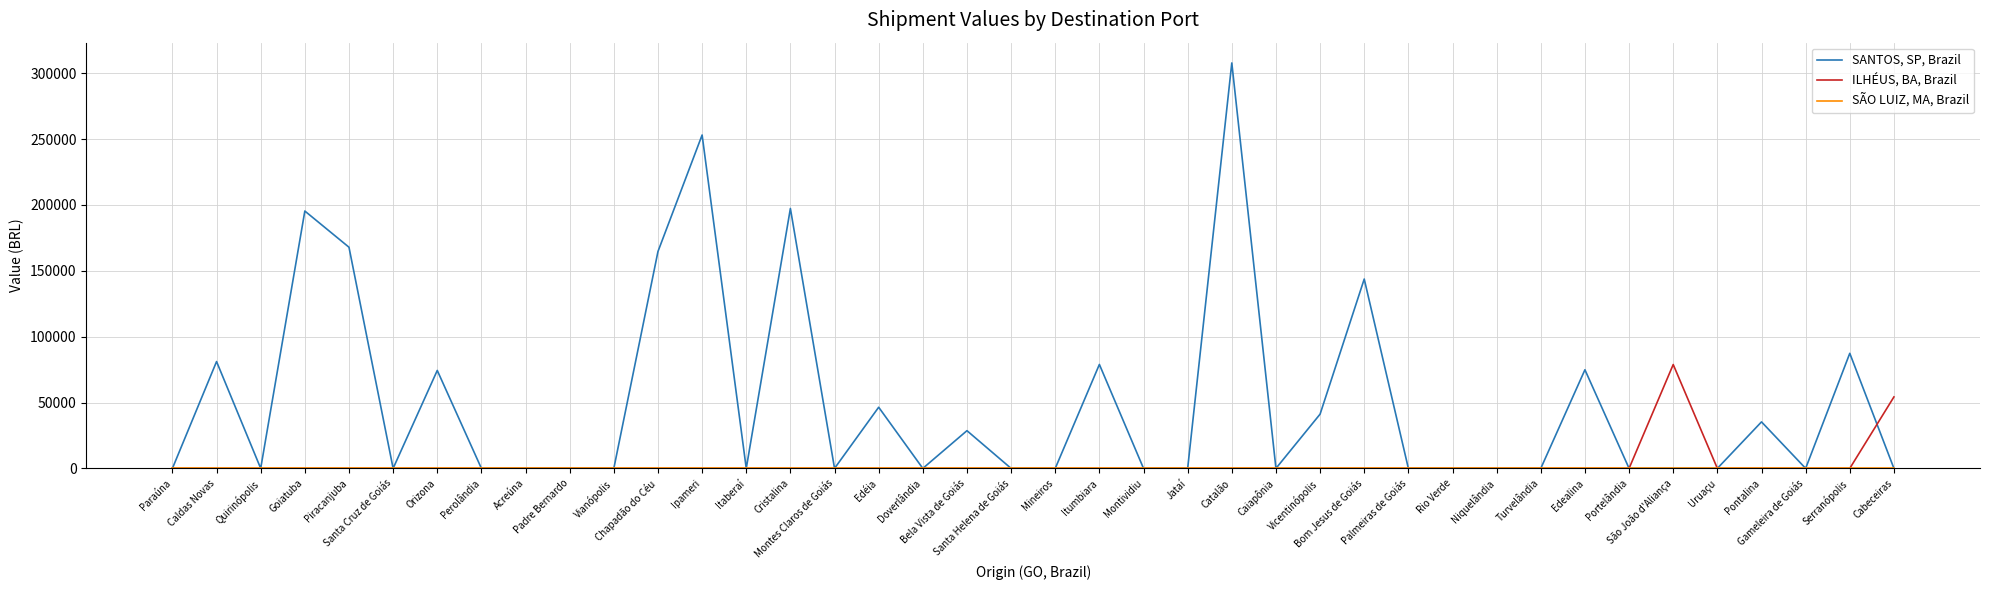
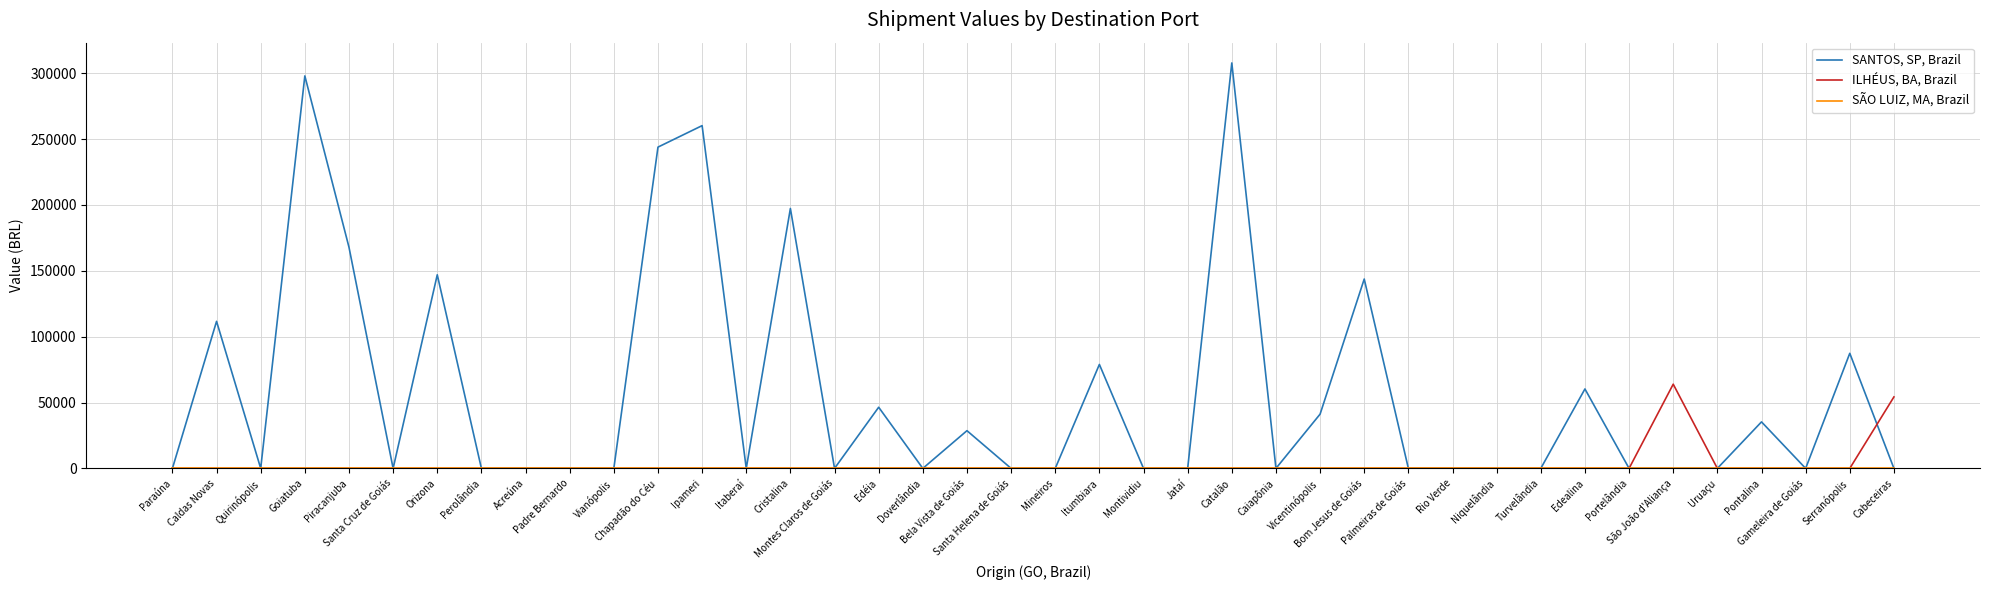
SANTOS, SP, Brazil, Caldas Novas: 81000 -> 112000
SANTOS, SP, Brazil, Goiatuba: 195000 -> 298000
SANTOS, SP, Brazil, Orizona: 74000 -> 147000
SANTOS, SP, Brazil, Chapadão do Céu: 165000 -> 244000
SANTOS, SP, Brazil, Ipameri: 253000 -> 260000
SANTOS, SP, Brazil, Edealina: 75000 -> 60000
ILHÉUS, BA, Brazil, São João d'Aliança: 79000 -> 64000
